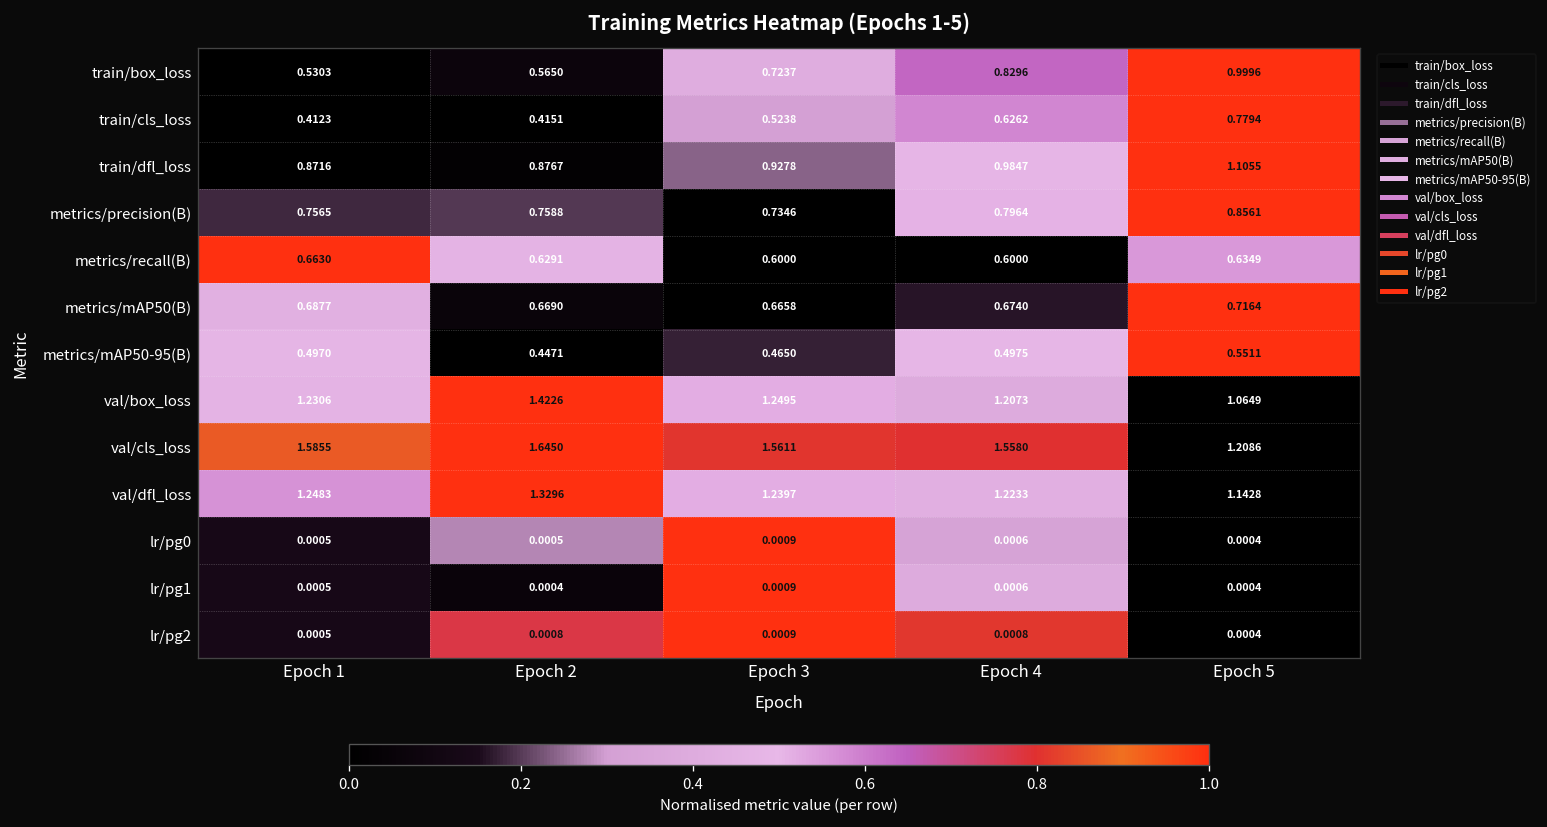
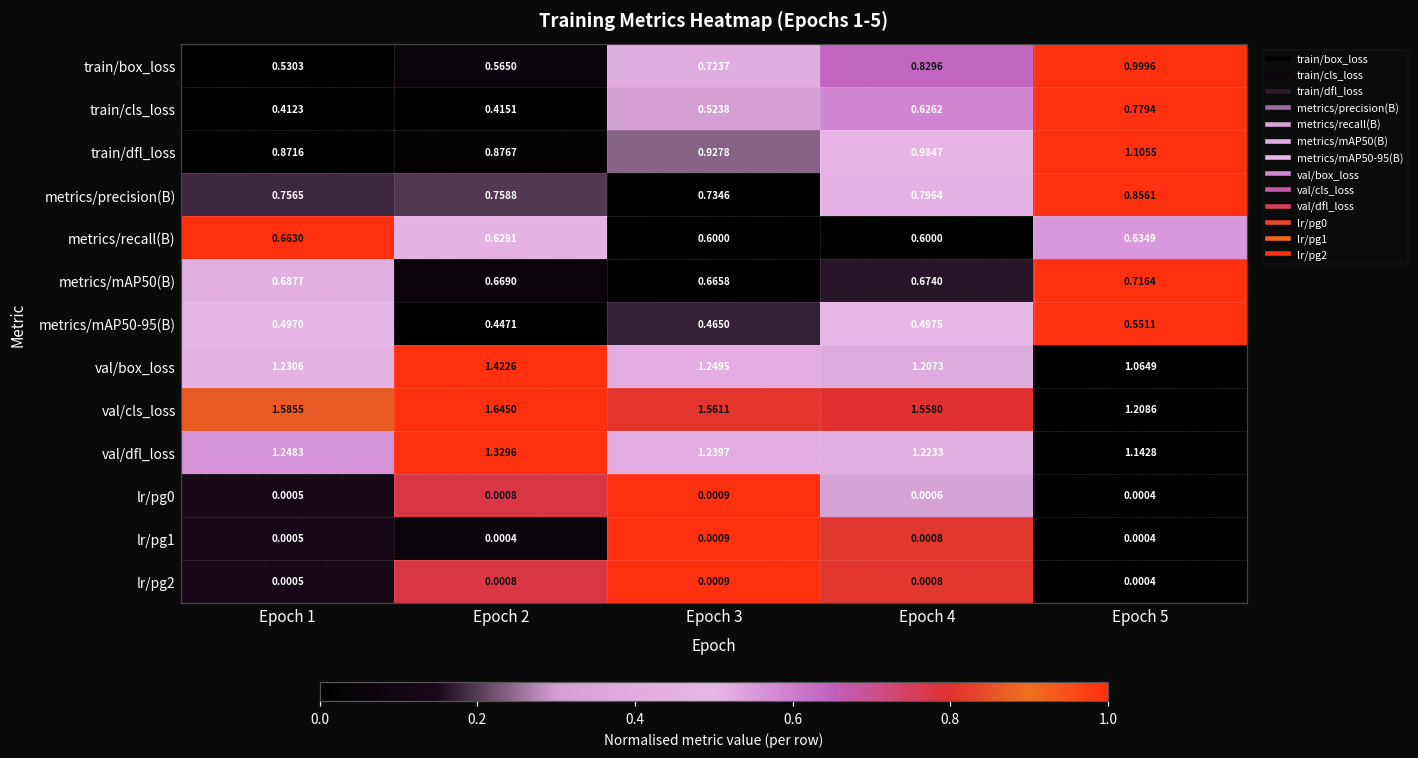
lr/pg0, Epoch 2: 0.0005 -> 0.0008
lr/pg1, Epoch 4: 0.0006 -> 0.0008
